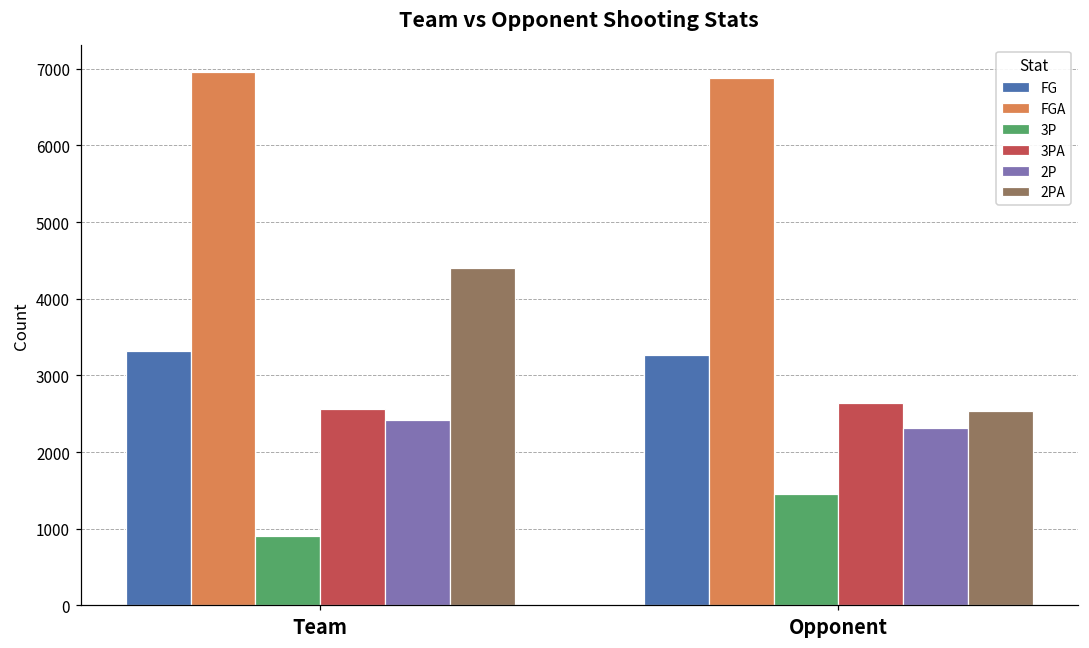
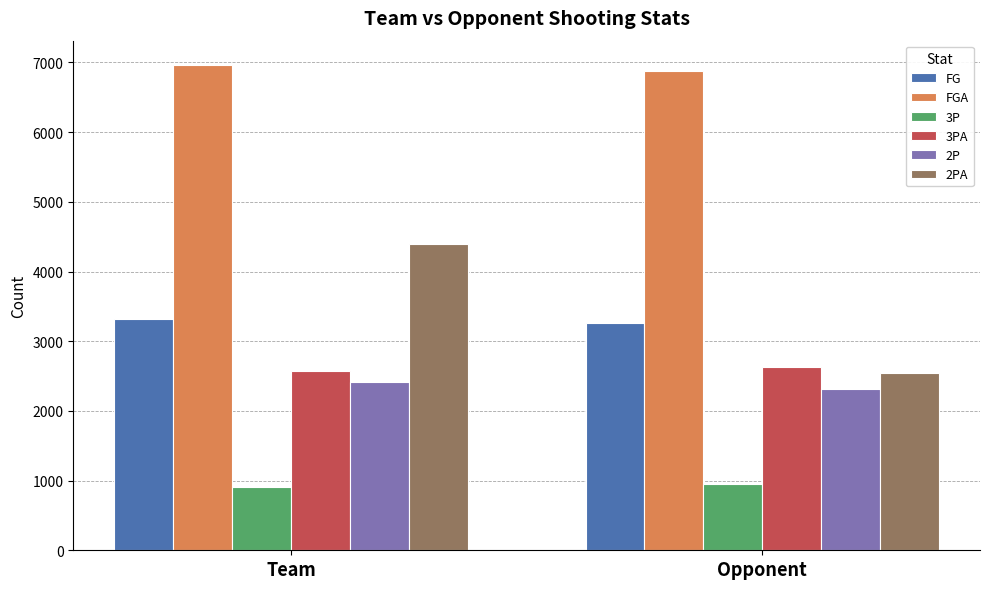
3P, Opponent: 1500 -> 900
